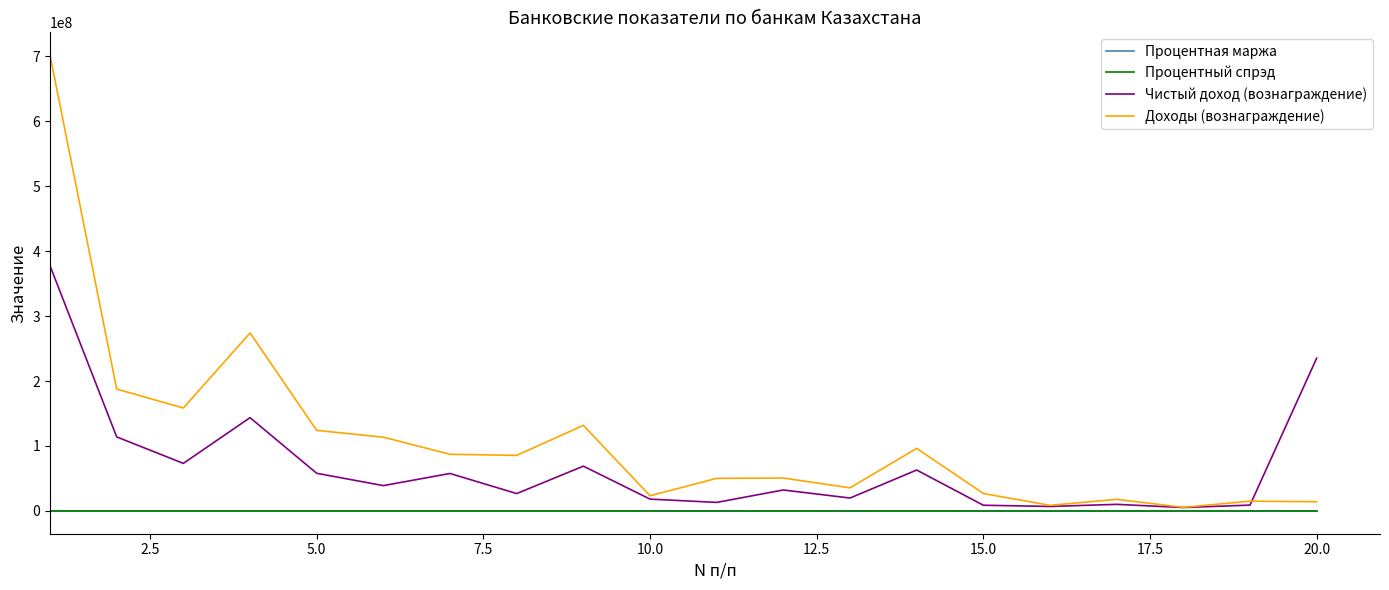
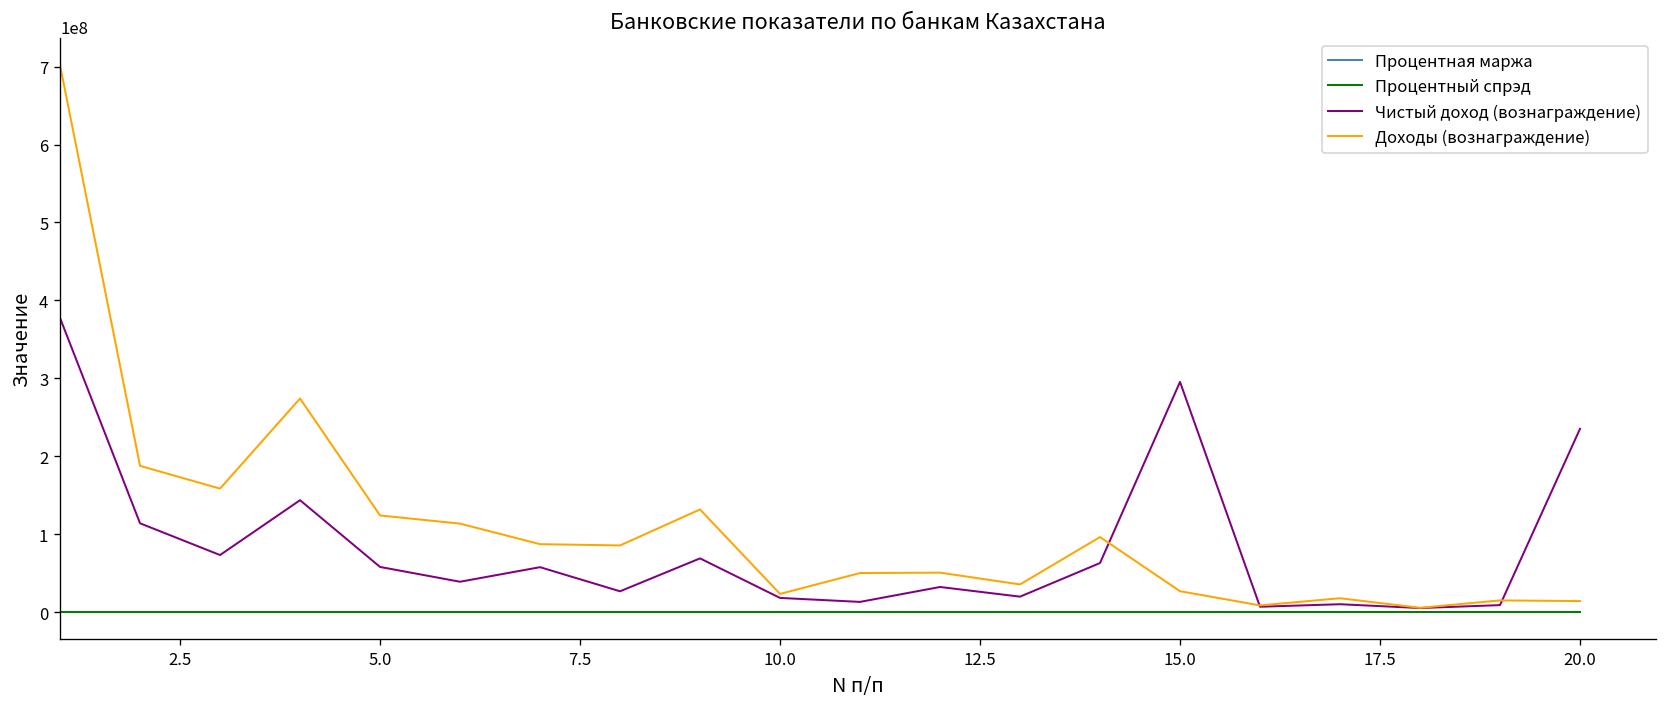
Чистый доход (вознаграждение), 15.0: 10000000 -> 300000000
